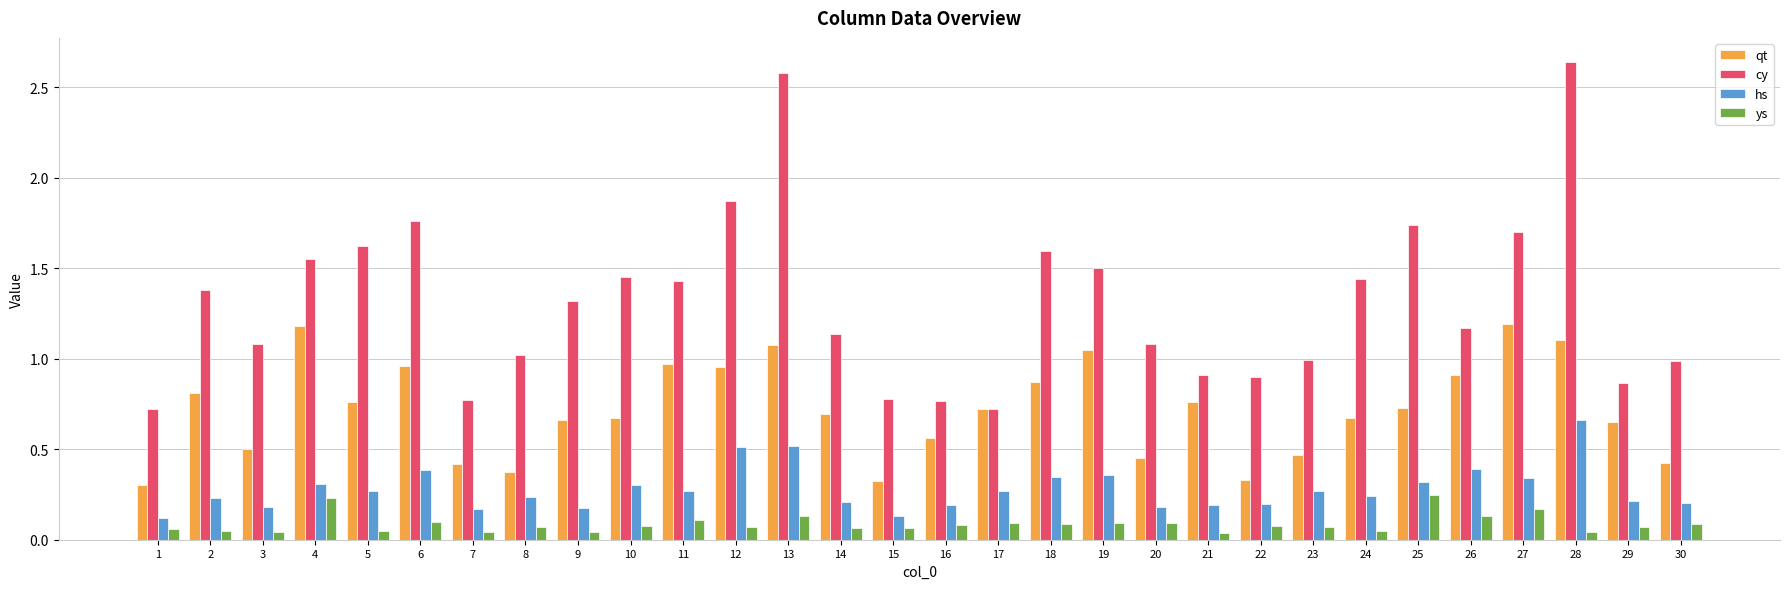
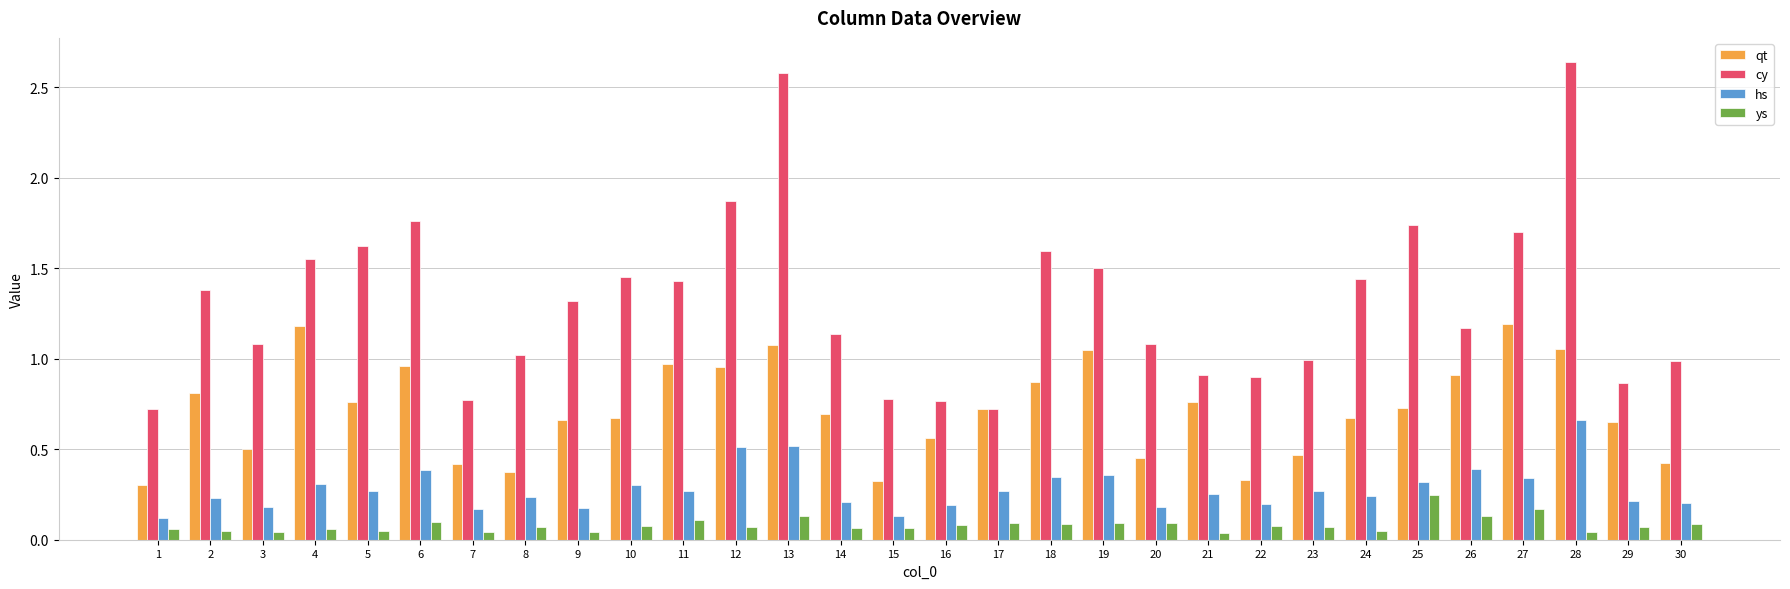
ys, 4: 0.23 -> 0.06
hs, 21: 0.19 -> 0.25
qt, 28: 1.10 -> 1.06
